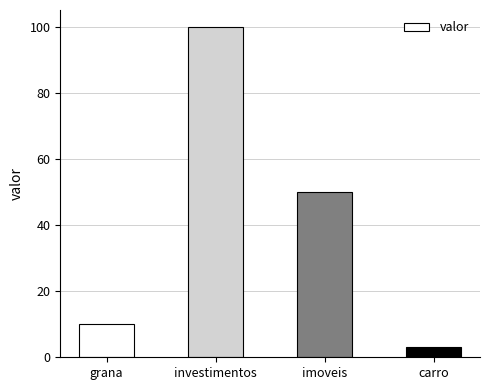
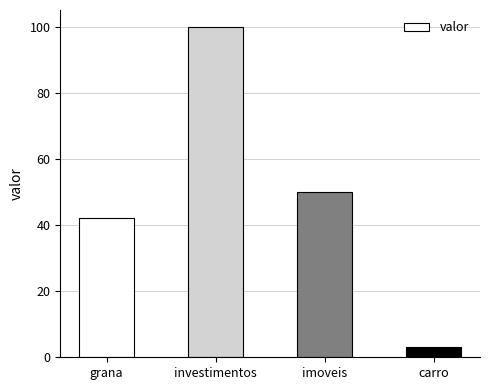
grana: 10 -> 42
